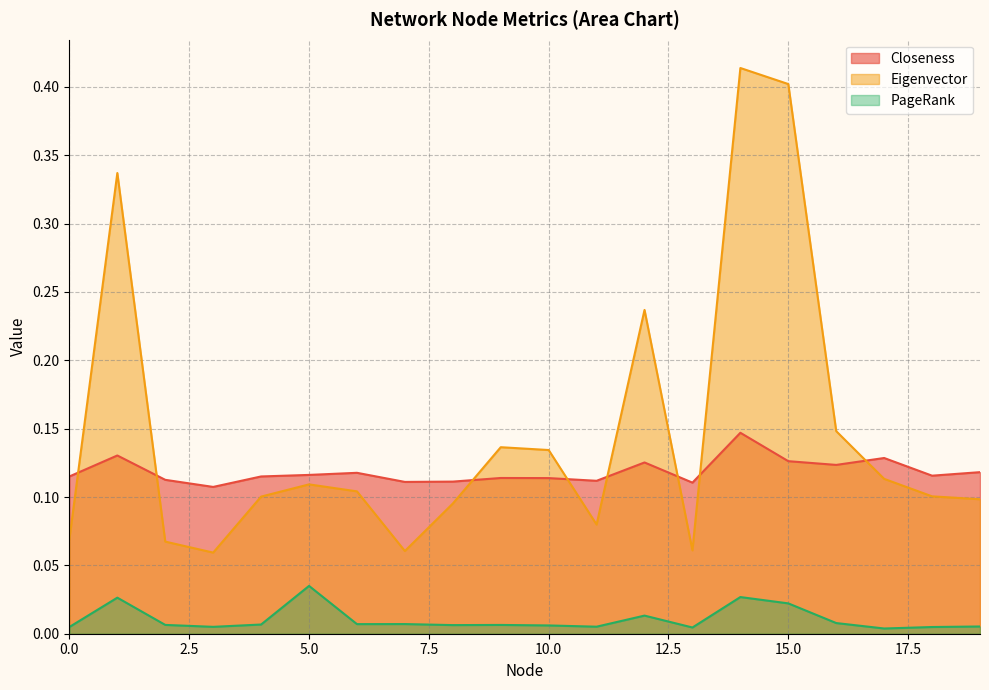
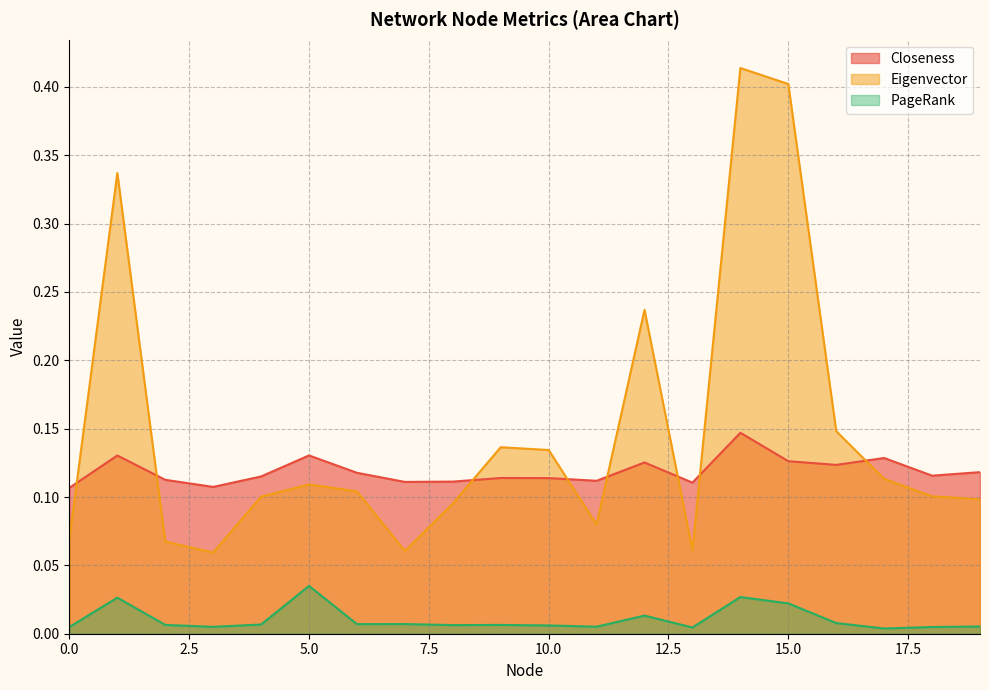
Closeness, 0.0: 0.115 -> 0.107
Closeness, 5.0: 0.116 -> 0.130
